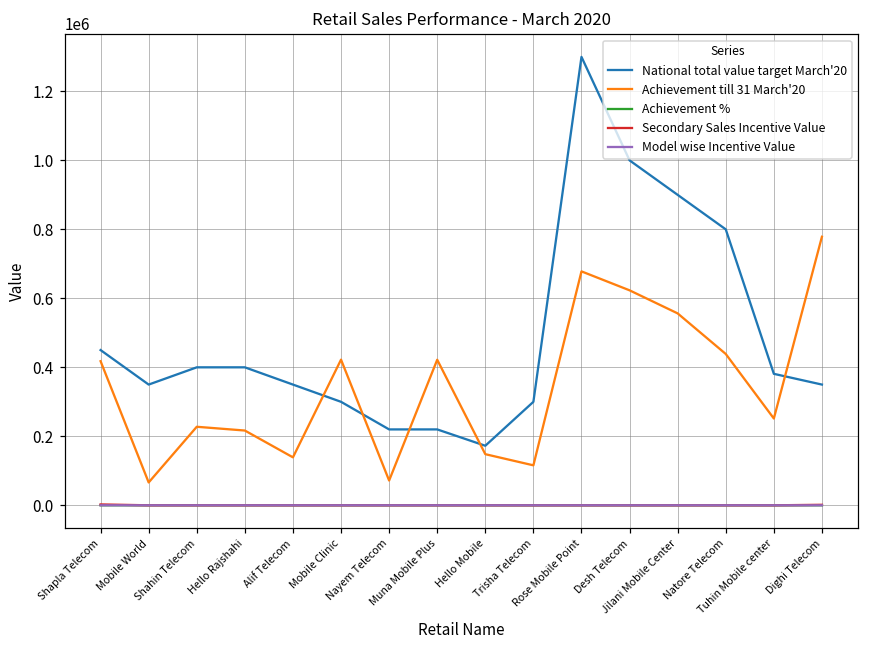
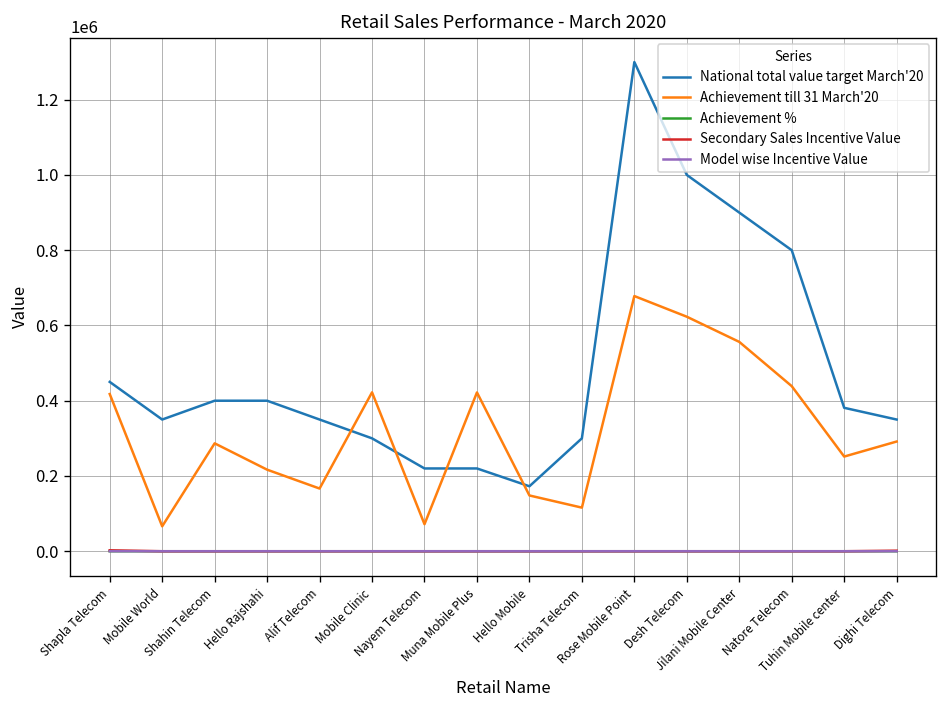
Achievement till 31 March'20, Shahin Telecom: 230000 -> 290000
Achievement till 31 March'20, Alif Telecom: 140000 -> 170000
Achievement till 31 March'20, Dighi Telecom: 780000 -> 290000
